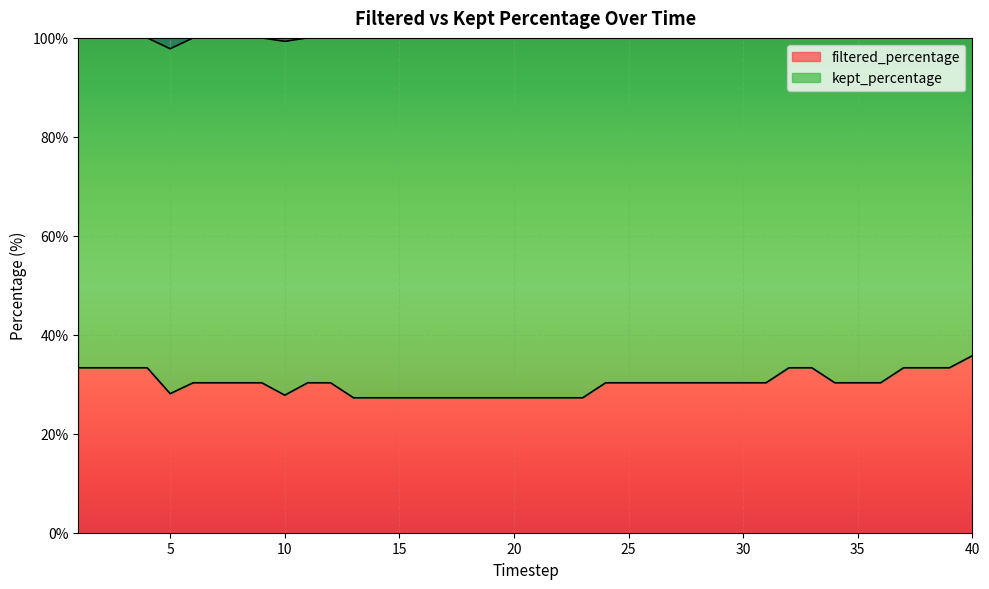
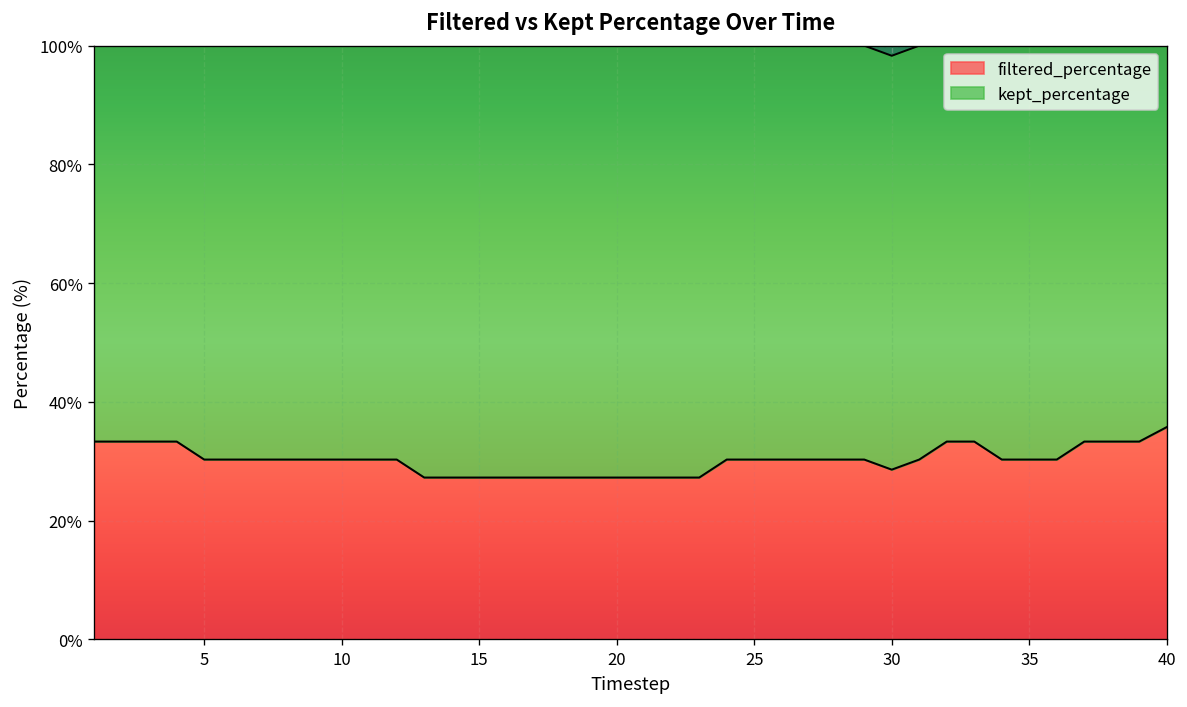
filtered_percentage, 5: 28% -> 30%
filtered_percentage, 10: 28% -> 30%
filtered_percentage, 30: 30% -> 29%
